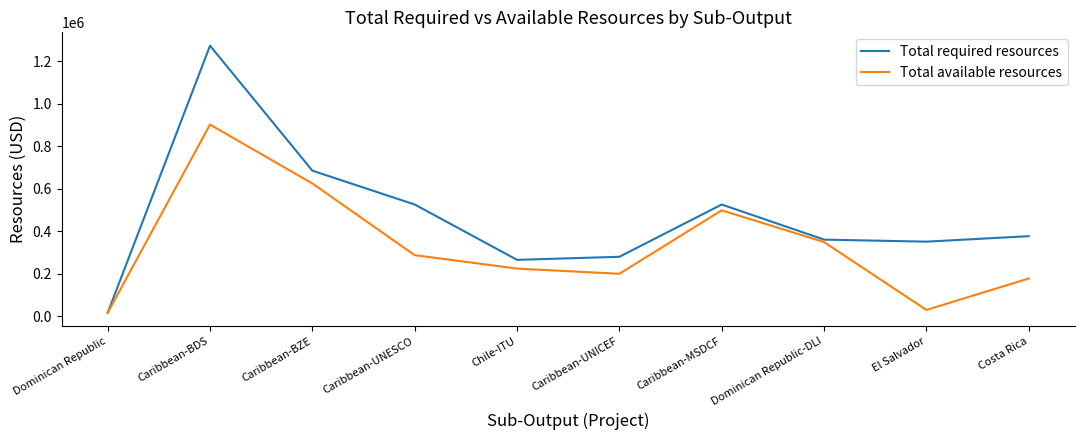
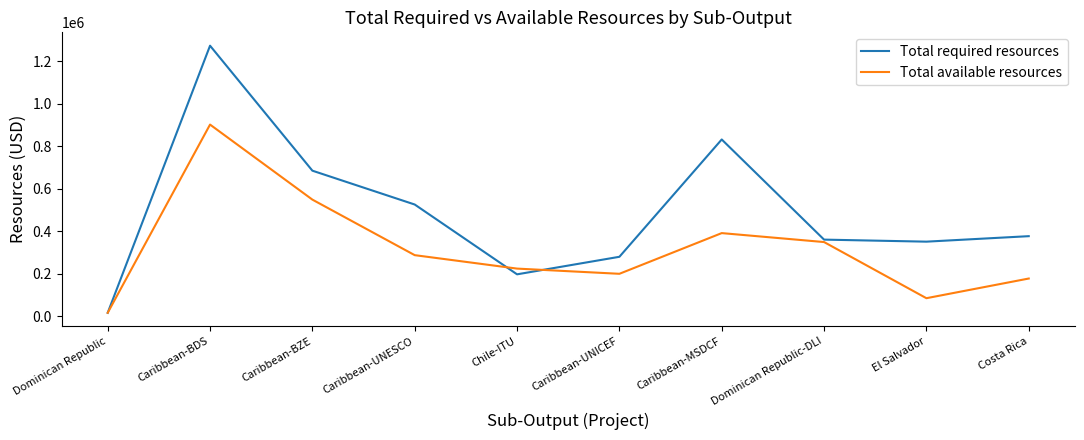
Total available resources, Caribbean-BZE: 630000 -> 550000
Total required resources, Chile-ITU: 270000 -> 200000
Total required resources, Caribbean-MSDCF: 530000 -> 830000
Total available resources, Caribbean-MSDCF: 500000 -> 390000
Total available resources, El Salvador: 30000 -> 90000
